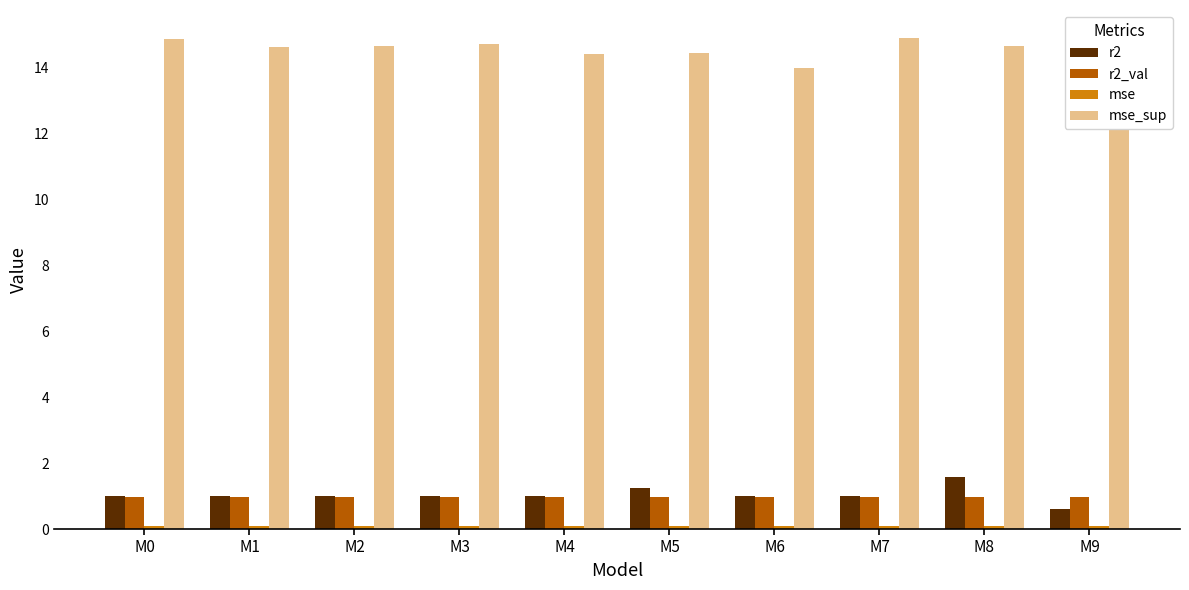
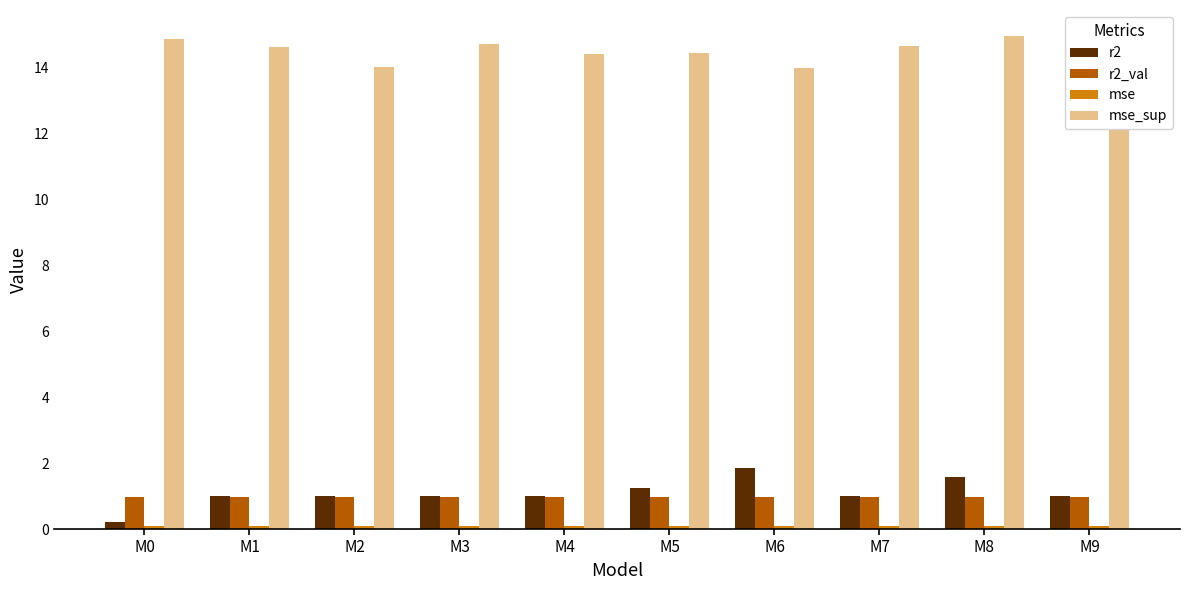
r2, M0: 1.0 -> 0.2
mse_sup, M2: 14.7 -> 14.0
r2, M6: 1.0 -> 1.8
mse_sup, M7: 14.9 -> 14.6
mse_sup, M8: 14.7 -> 14.9
r2, M9: 0.6 -> 1.0
